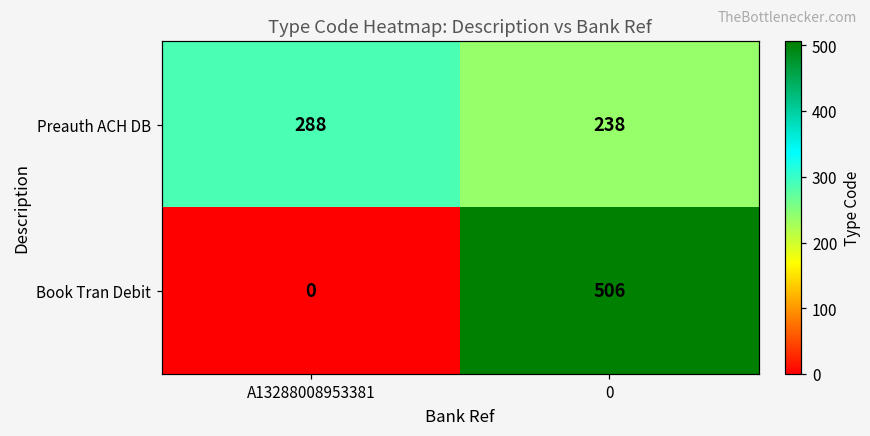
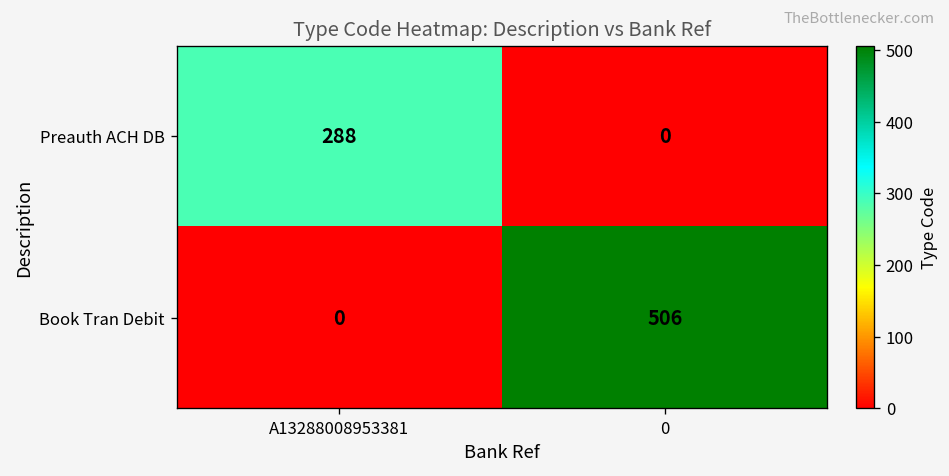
Preauth ACH DB, 0: 238 -> 0
